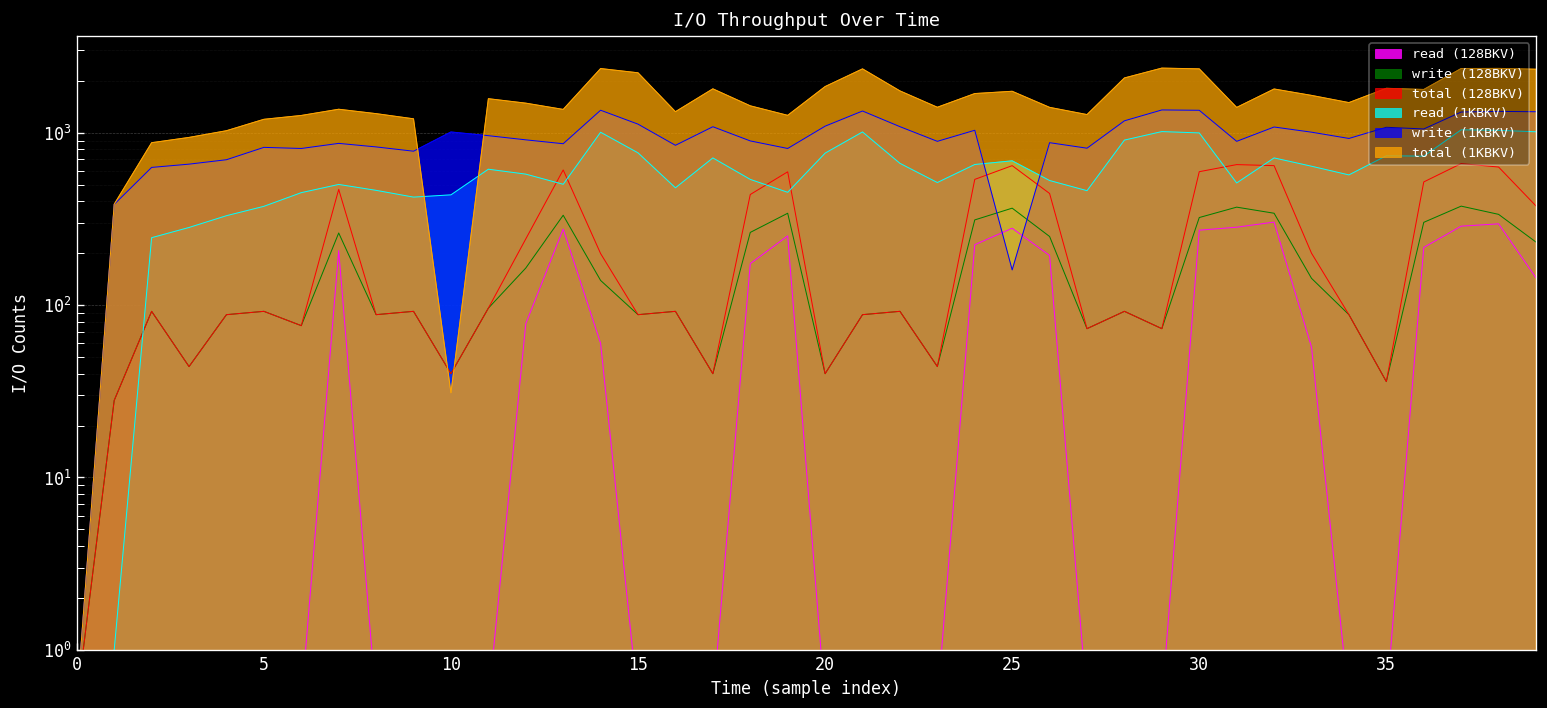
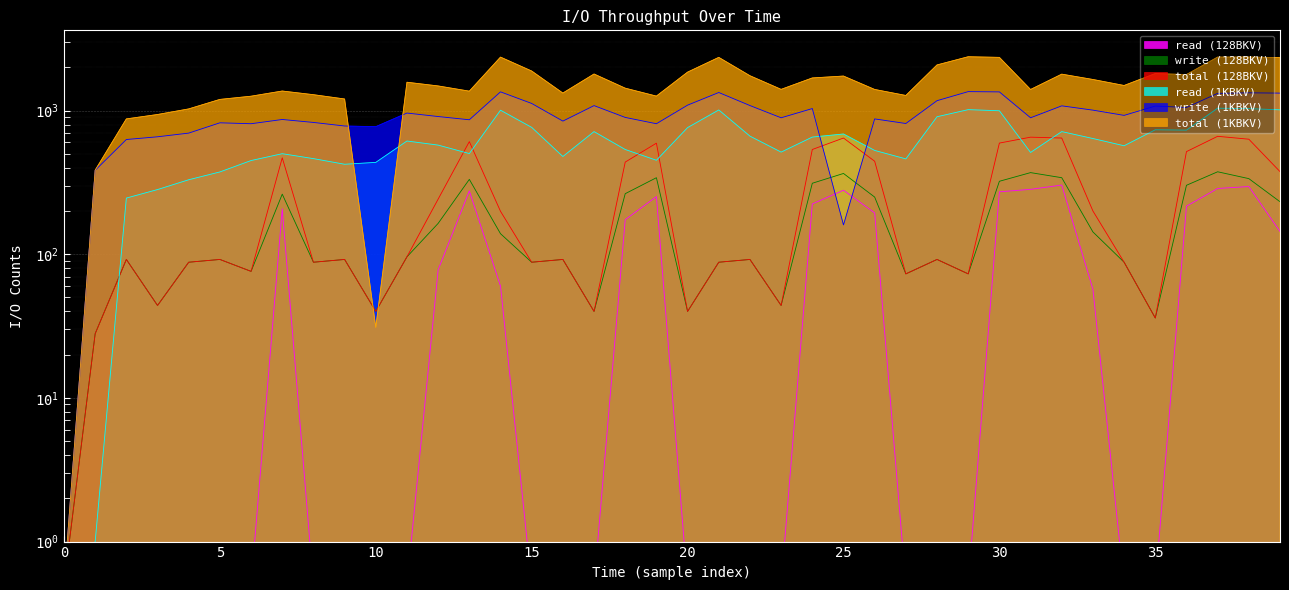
write (1KBKV), 10: 1000 -> 800
total (1KBKV), 15: 2200 -> 1900
